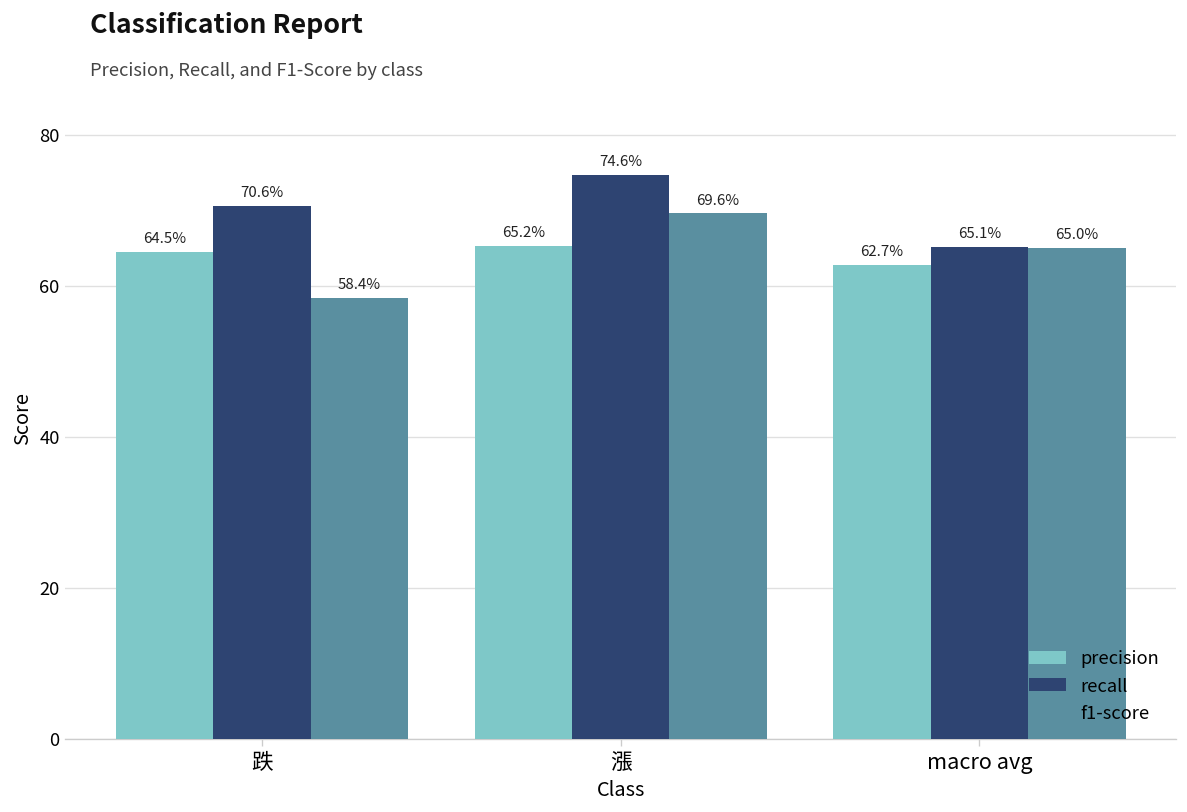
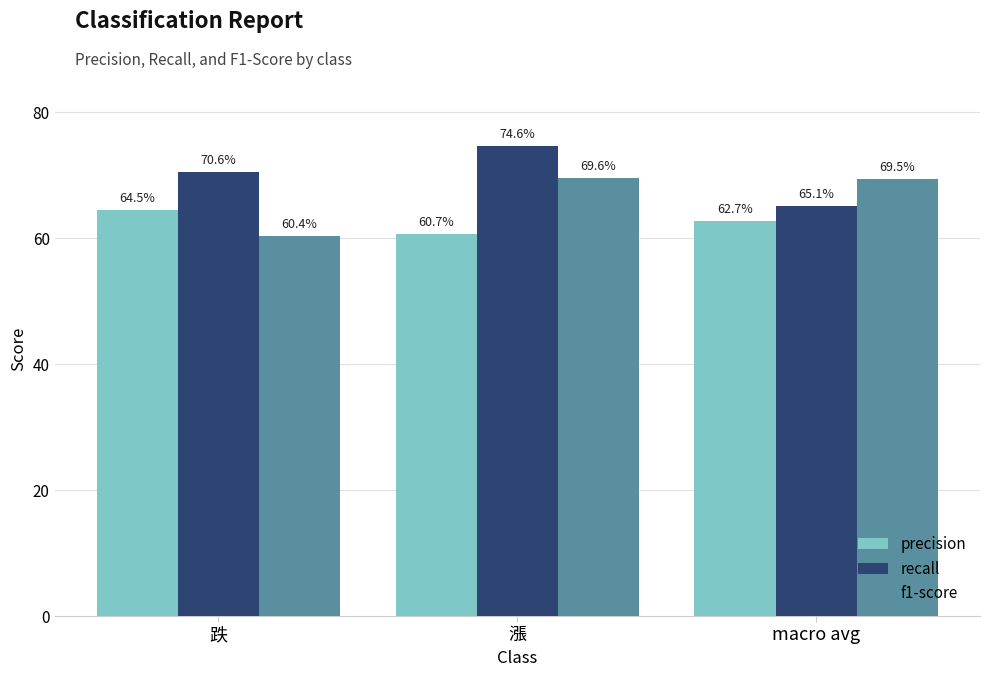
f1-score, 跌: 58.4% -> 60.4%
precision, 漲: 65.2% -> 60.7%
f1-score, macro avg: 65.0% -> 69.5%
